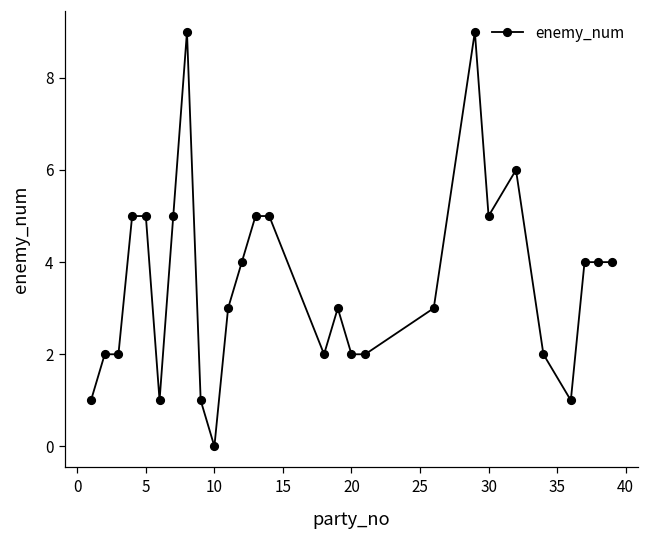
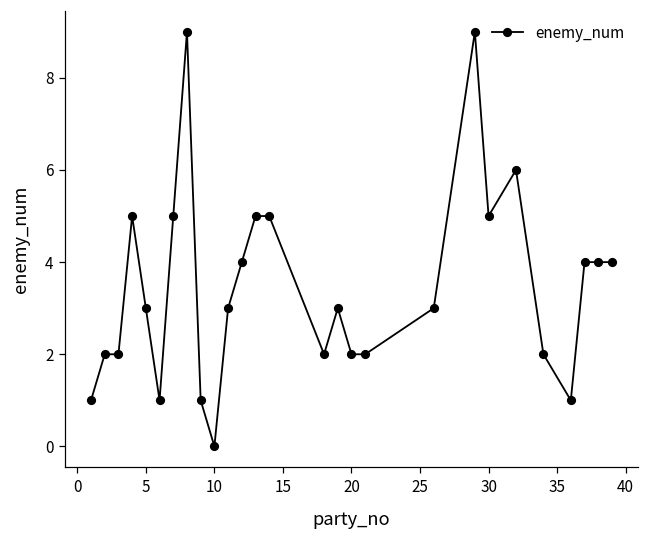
5: 5 -> 3
